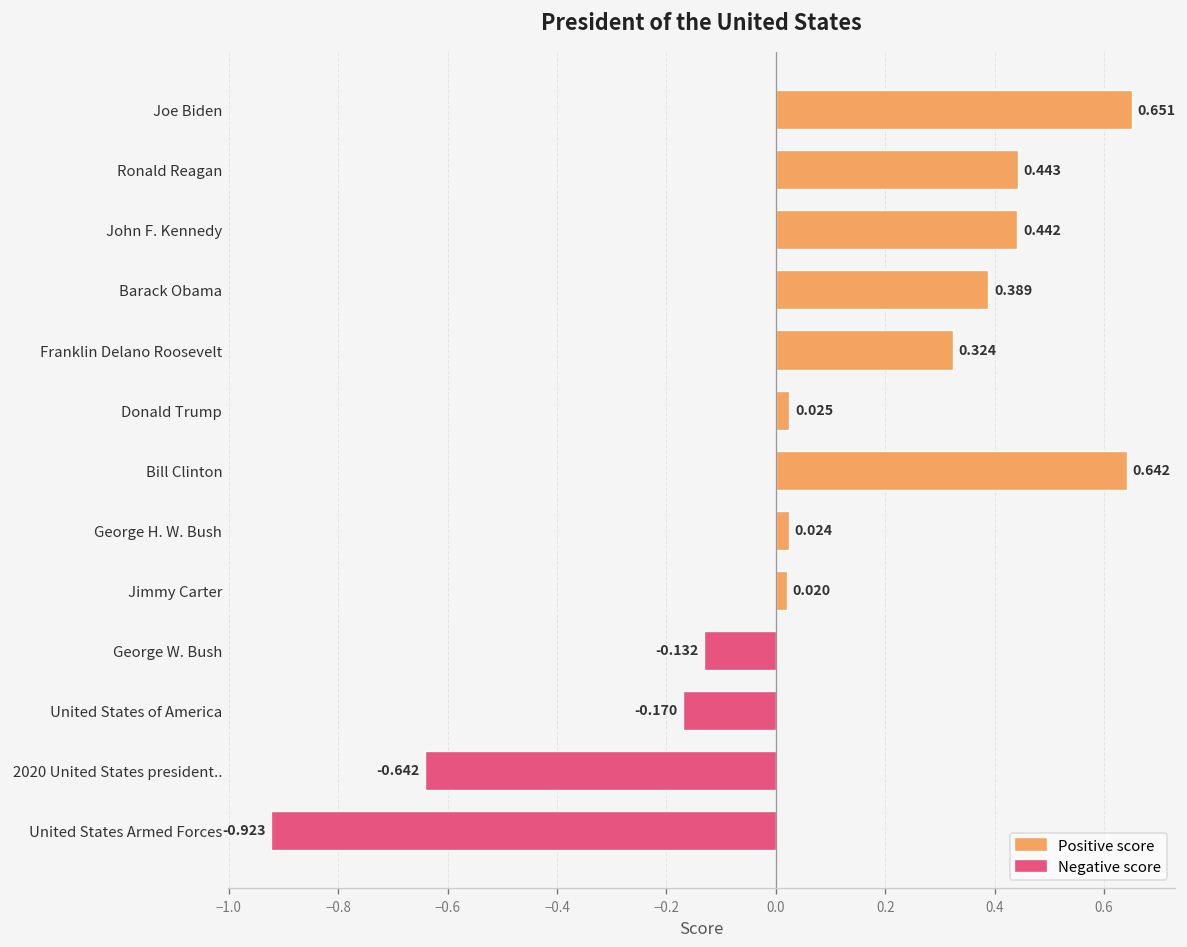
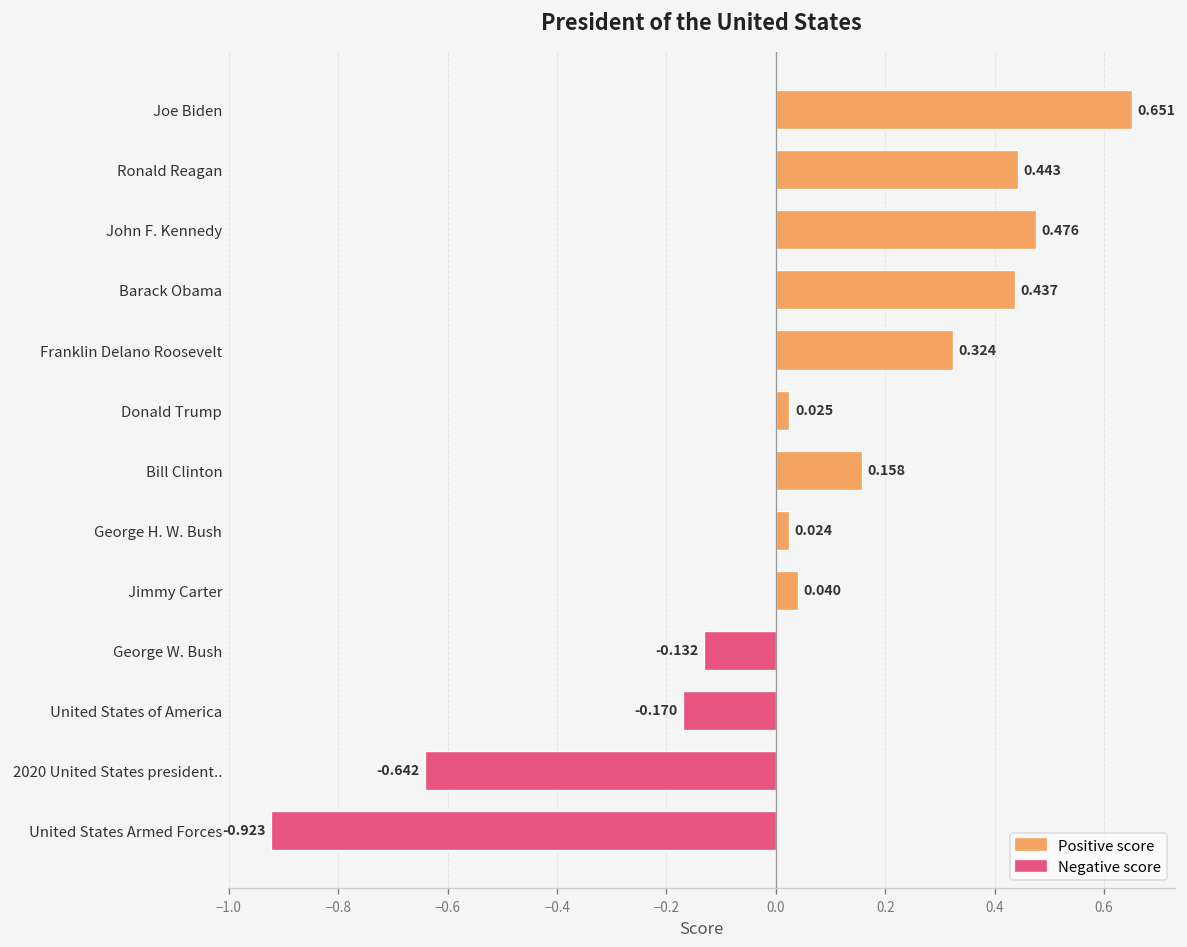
John F. Kennedy: 0.442 -> 0.476
Barack Obama: 0.389 -> 0.437
Bill Clinton: 0.642 -> 0.158
Jimmy Carter: 0.020 -> 0.040
